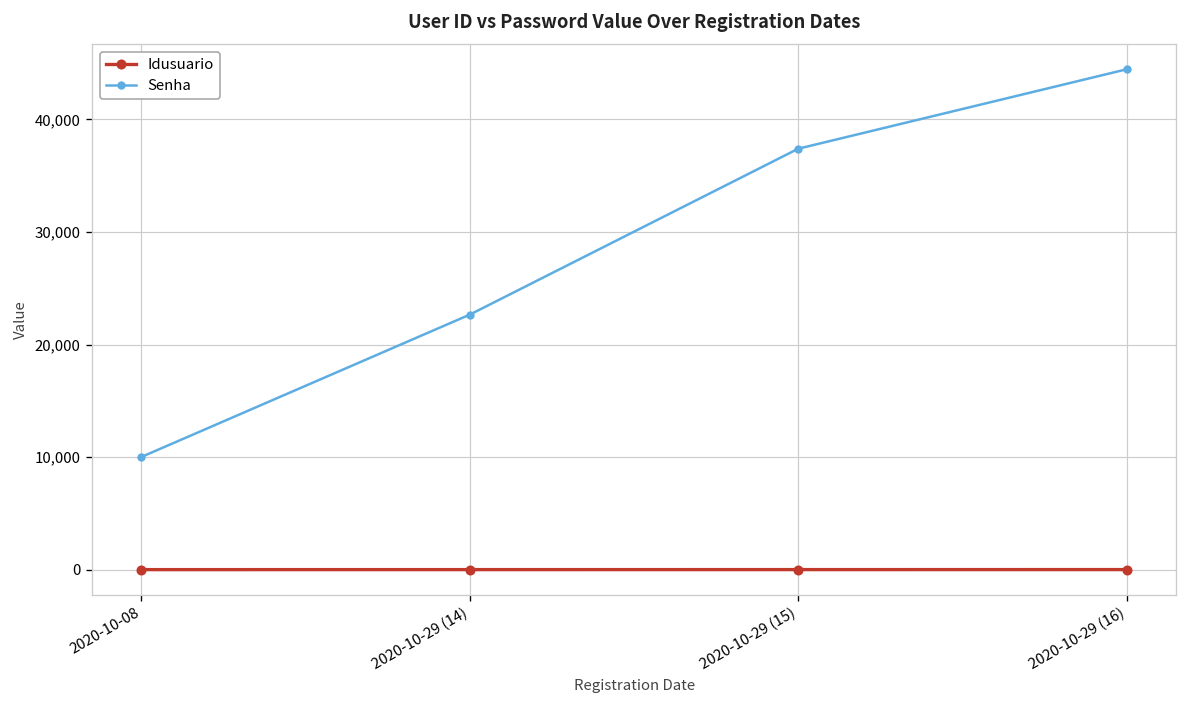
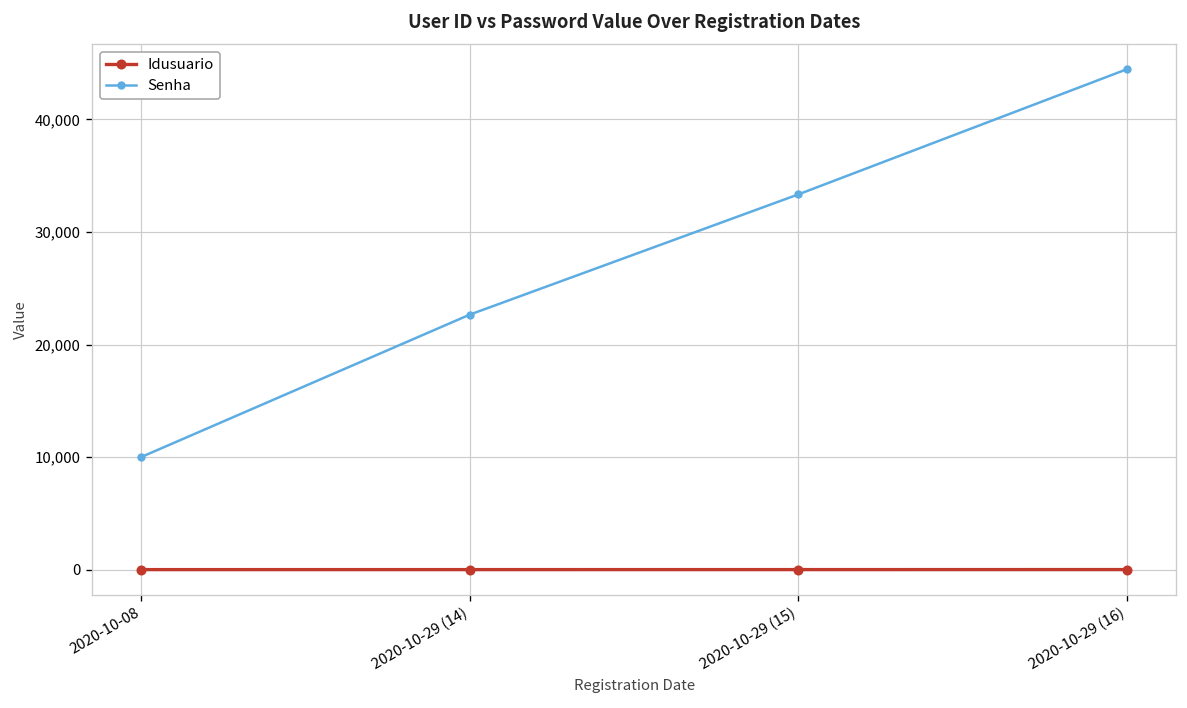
Senha, 2020-10-29 (15): 37,000 -> 33,000
